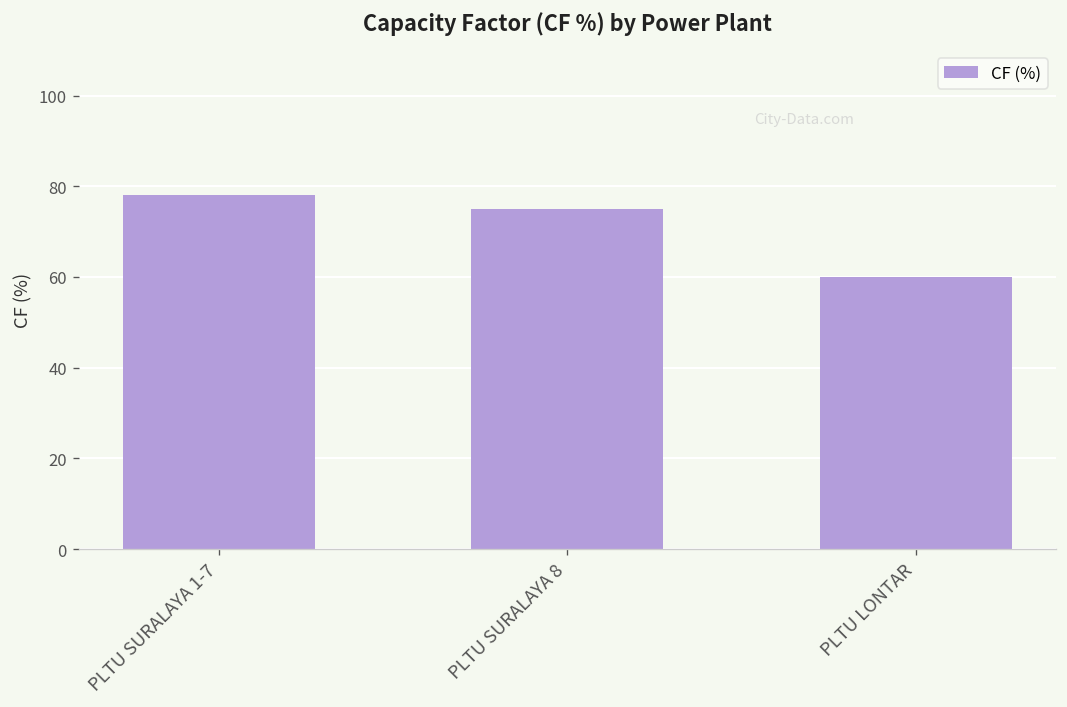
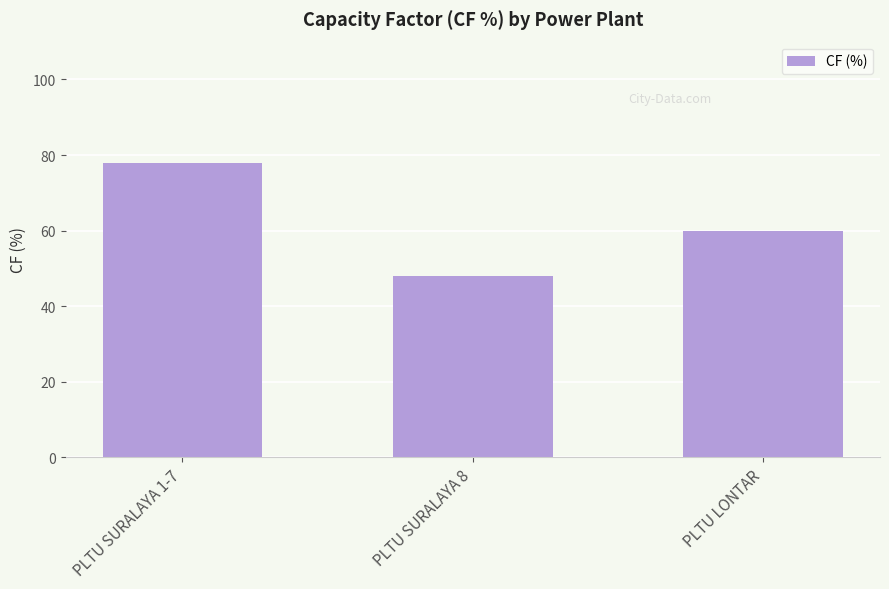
PLTU SURALAYA 8: 75 -> 48
